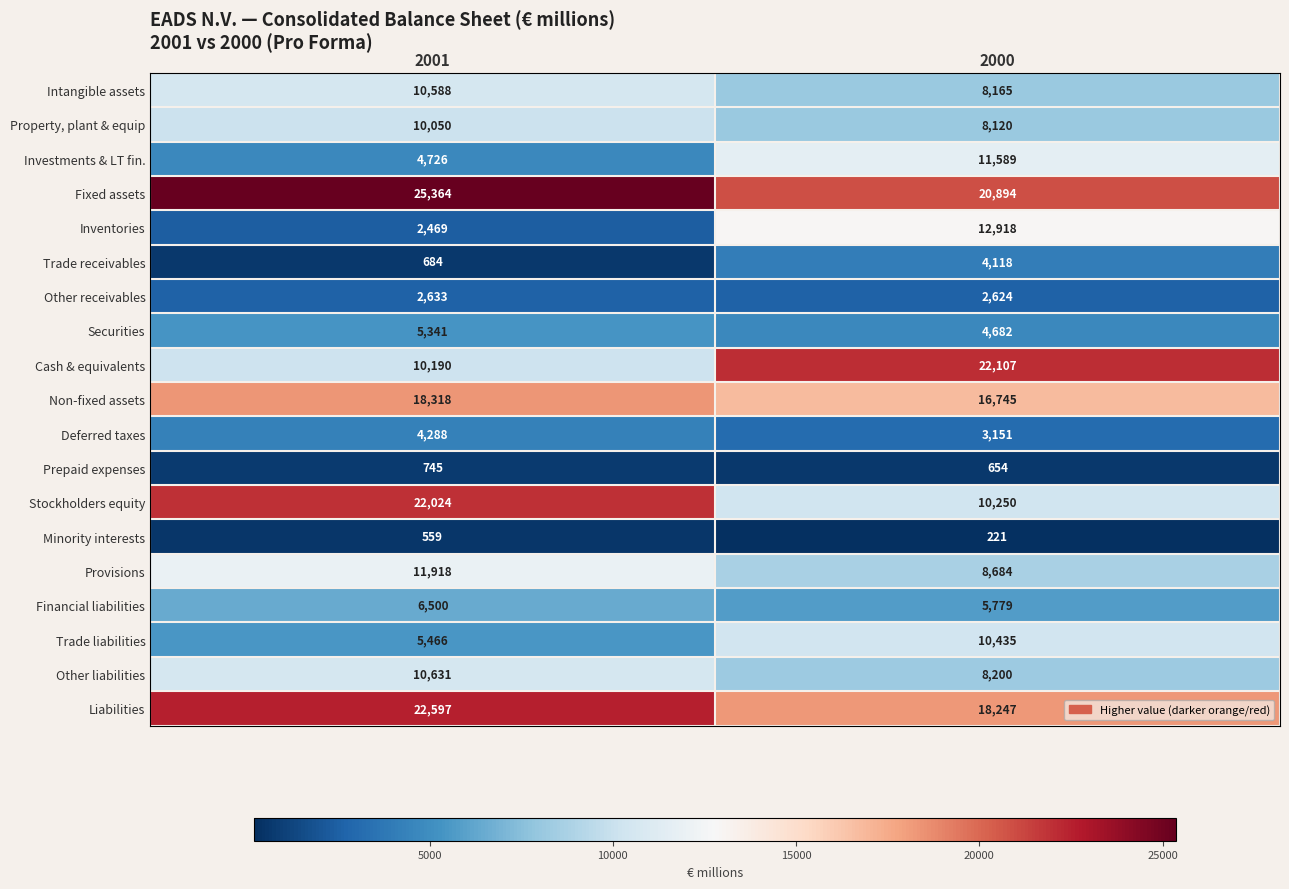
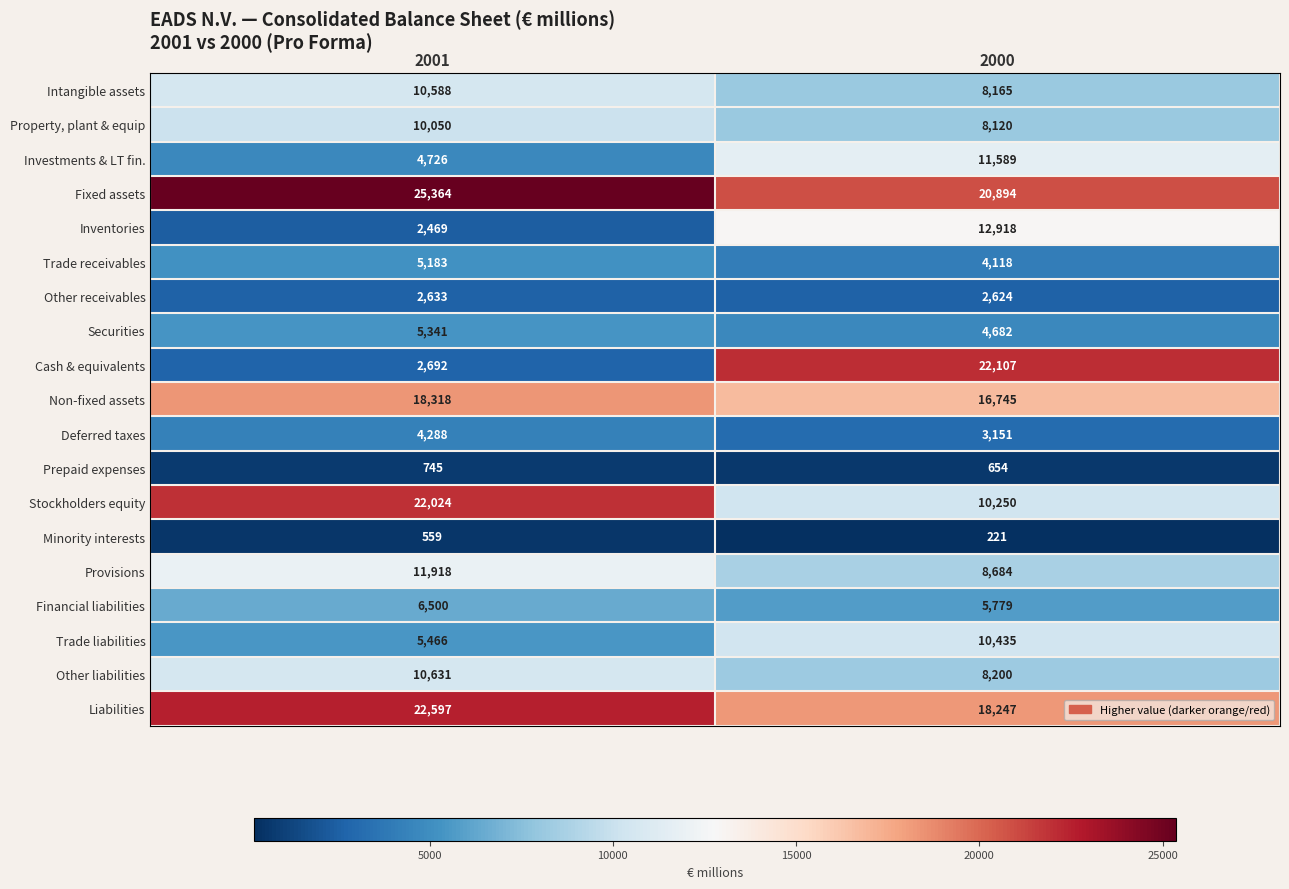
Trade receivables, 2001: 684 -> 5,183
Cash & equivalents, 2001: 10,190 -> 2,692
